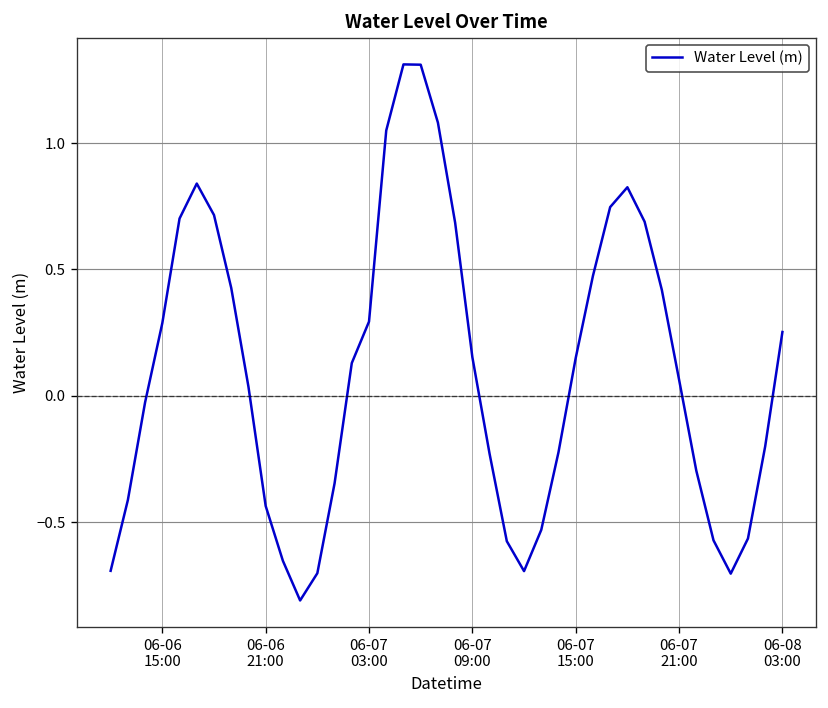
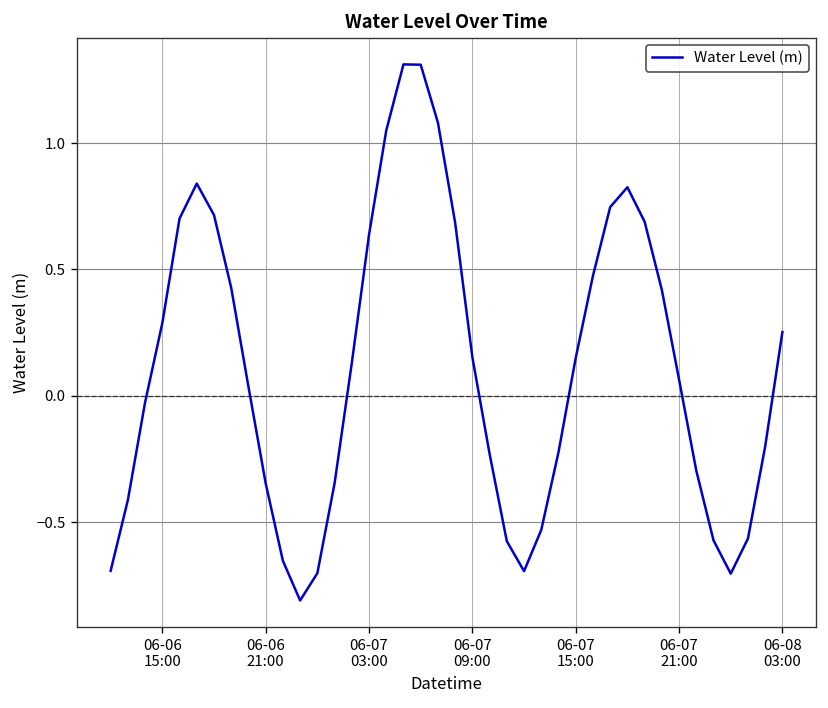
06-06 21:00: -0.44 -> -0.35
06-07 03:00: 0.29 -> 0.64
